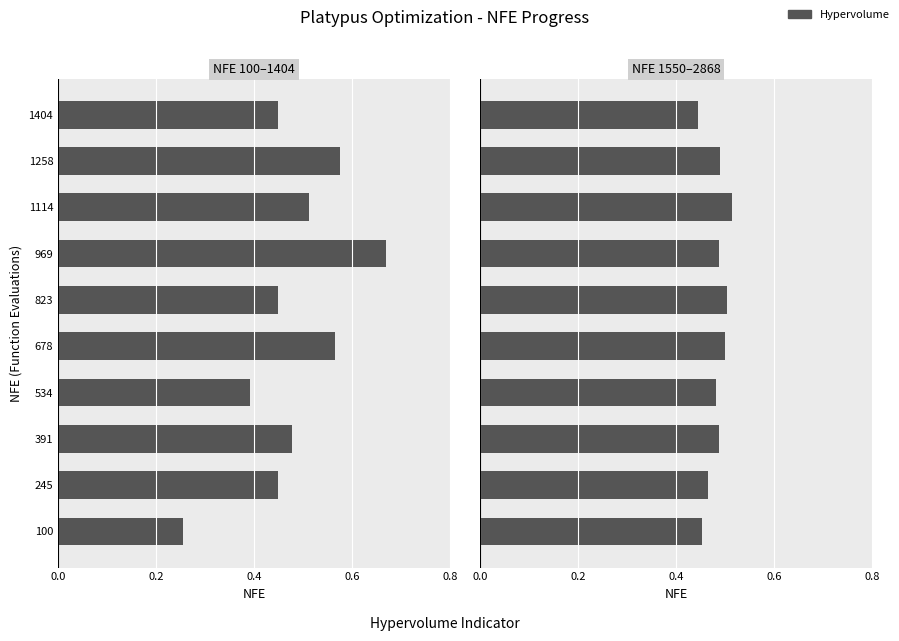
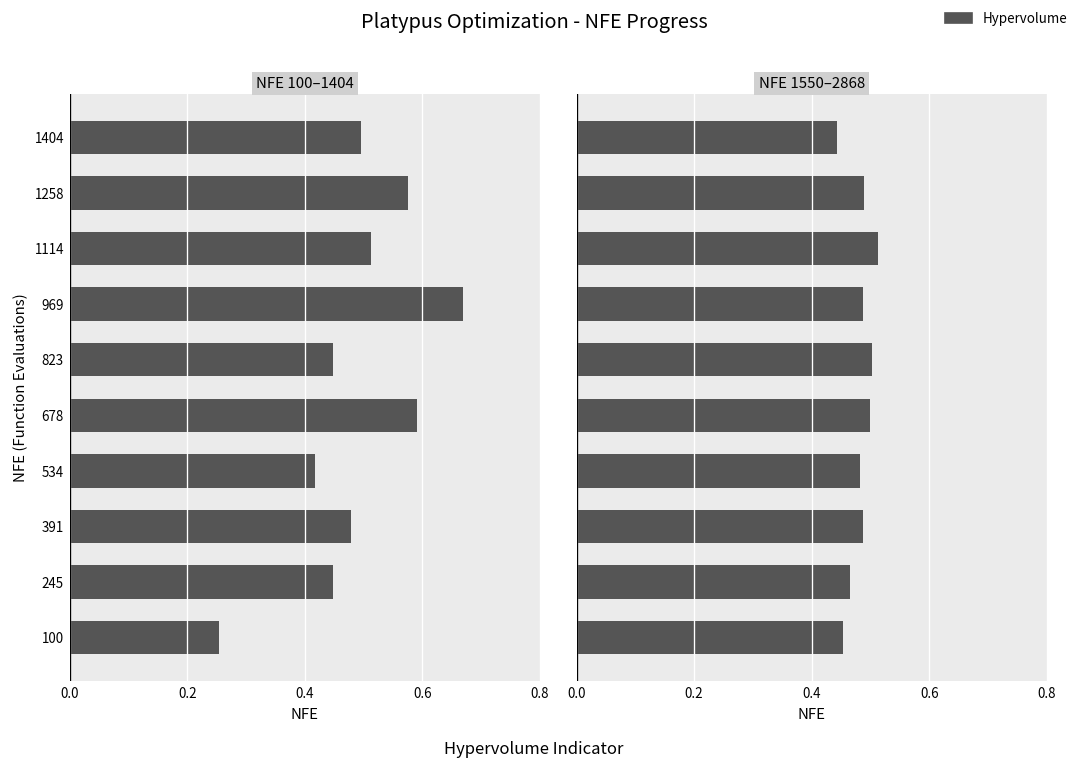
NFE 100–1404, 1404: 0.45 -> 0.49
NFE 100–1404, 678: 0.57 -> 0.59
NFE 100–1404, 534: 0.39 -> 0.42
